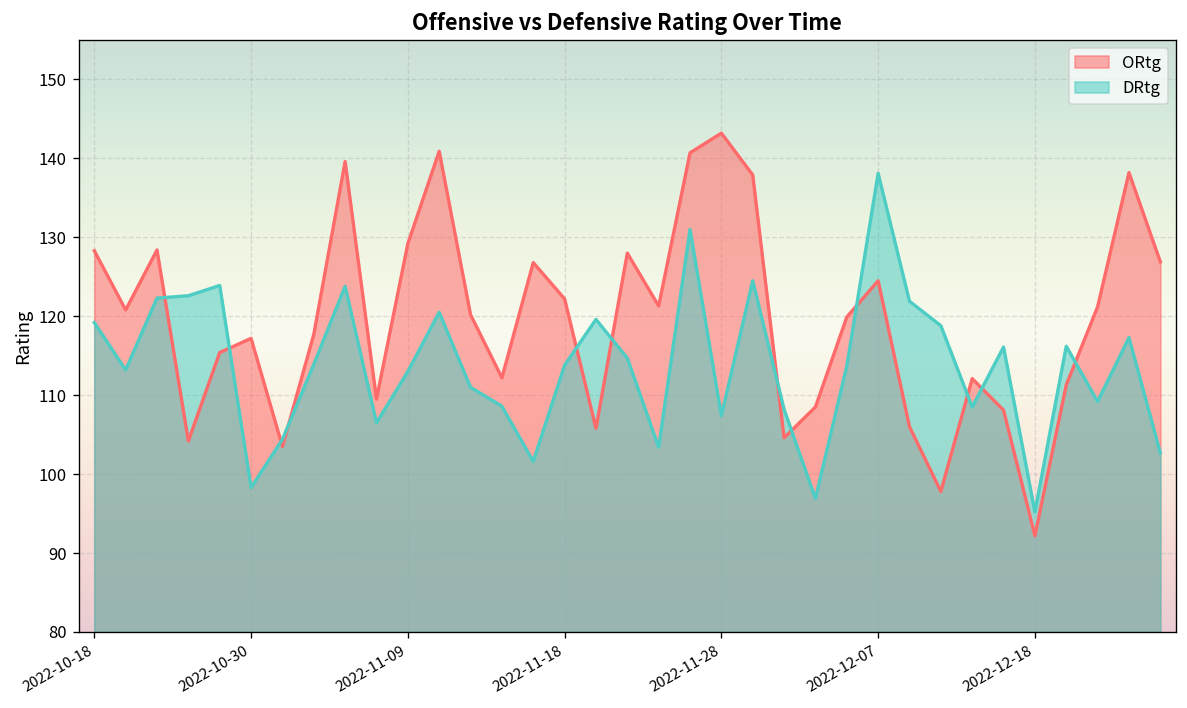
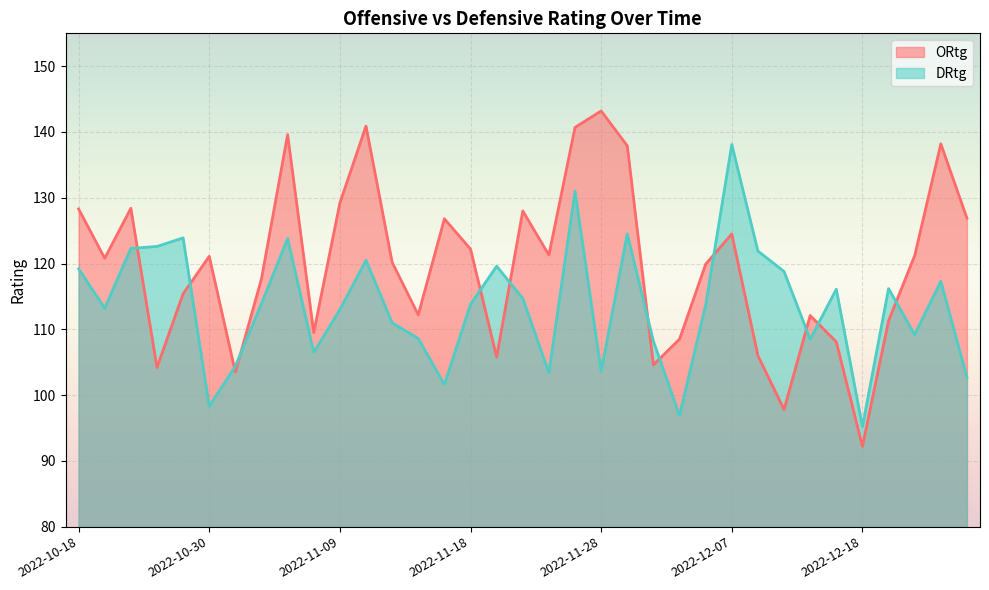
ORtg, 2022-10-30: 117 -> 121
DRtg, 2022-11-28: 107 -> 104
